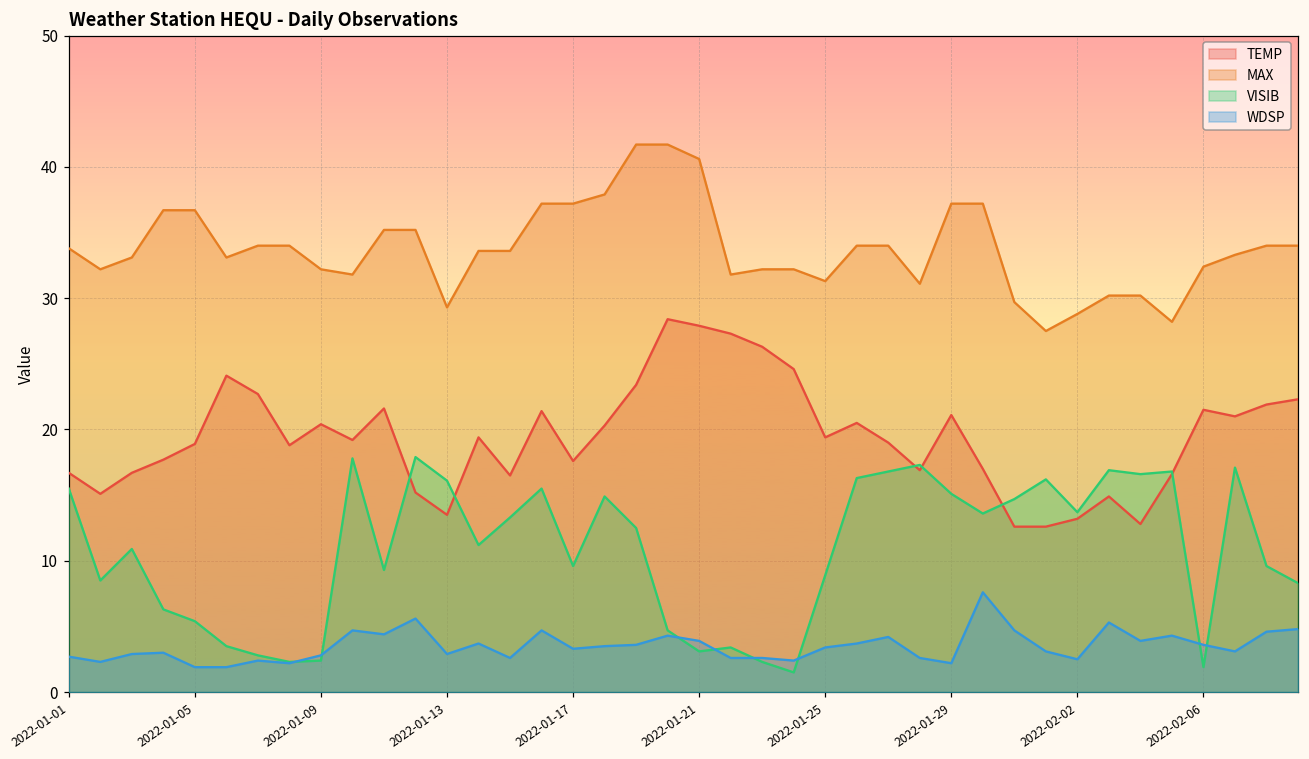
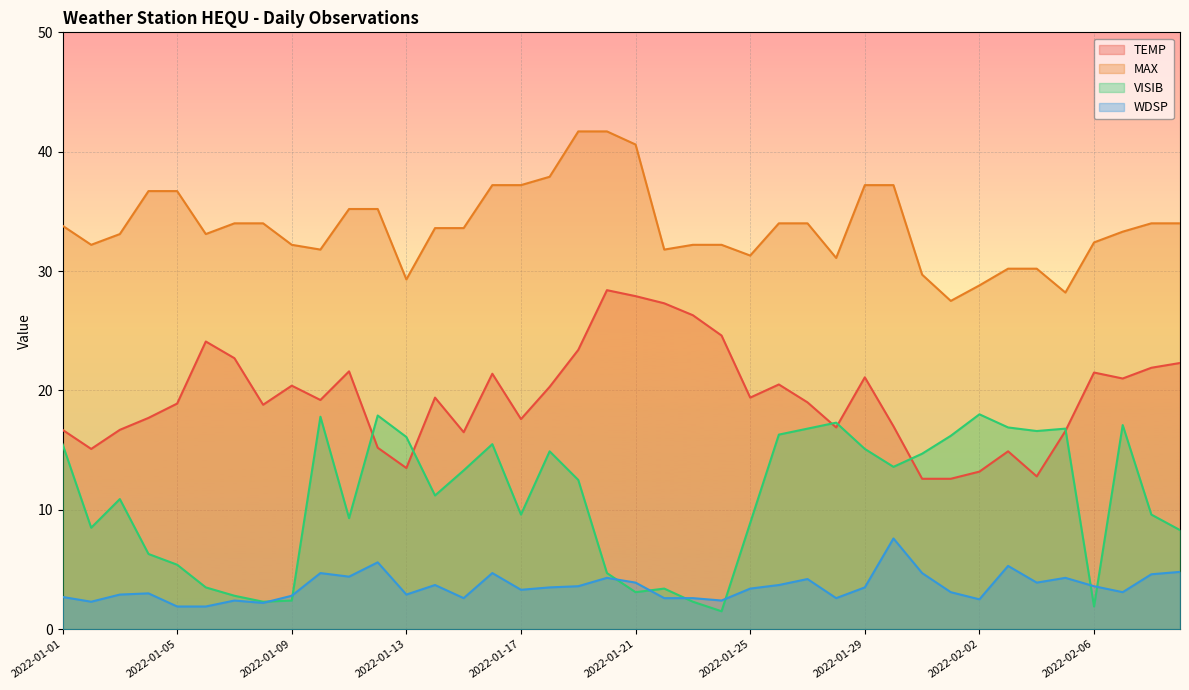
WDSP, 2022-01-29: 2.2 -> 3.5
VISIB, 2022-02-02: 13.7 -> 18.0
